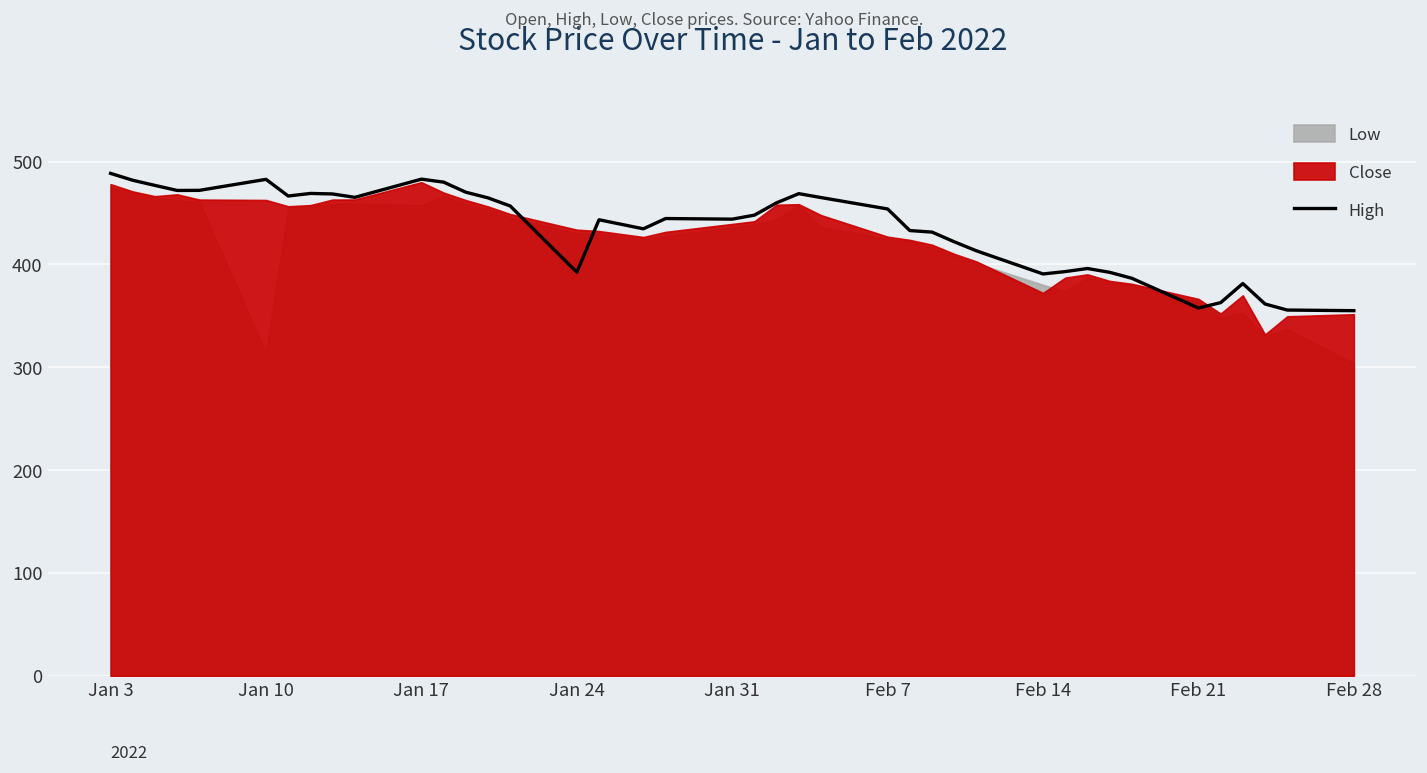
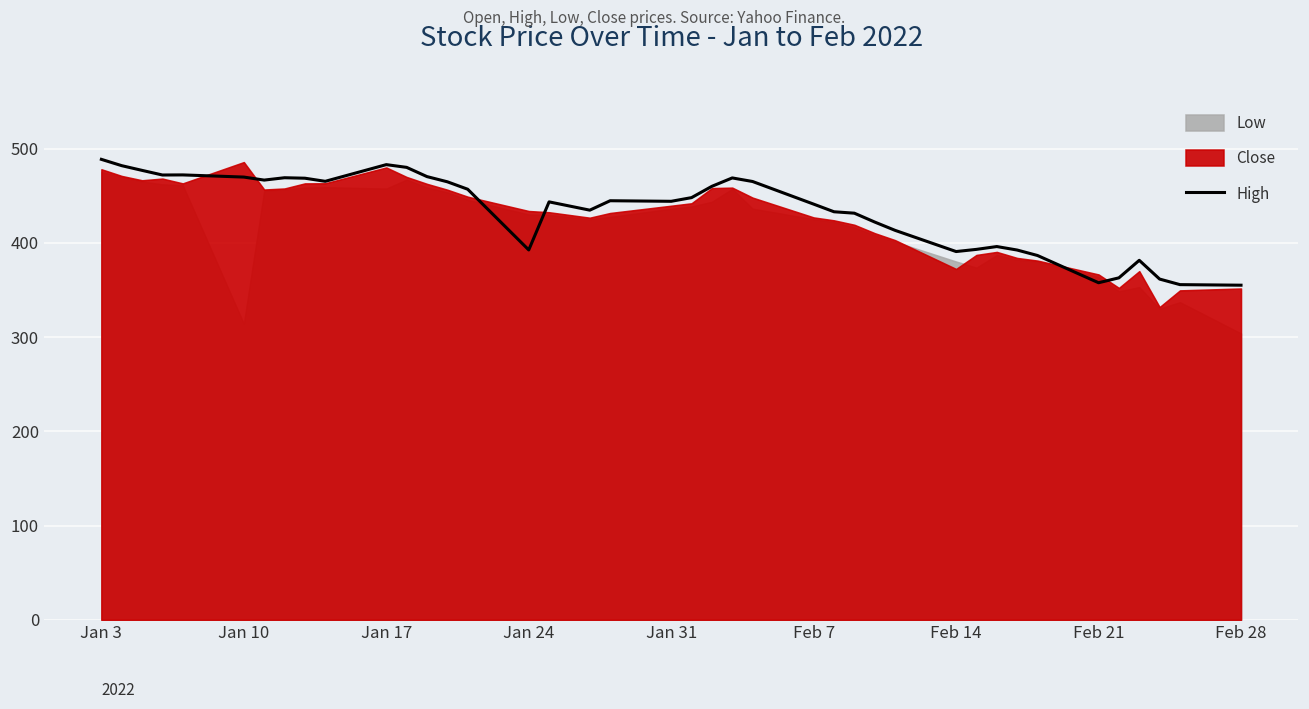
High, Jan 10: 480 -> 470
Close, Jan 10: 460 -> 490
High, Feb 7: 450 -> 440
